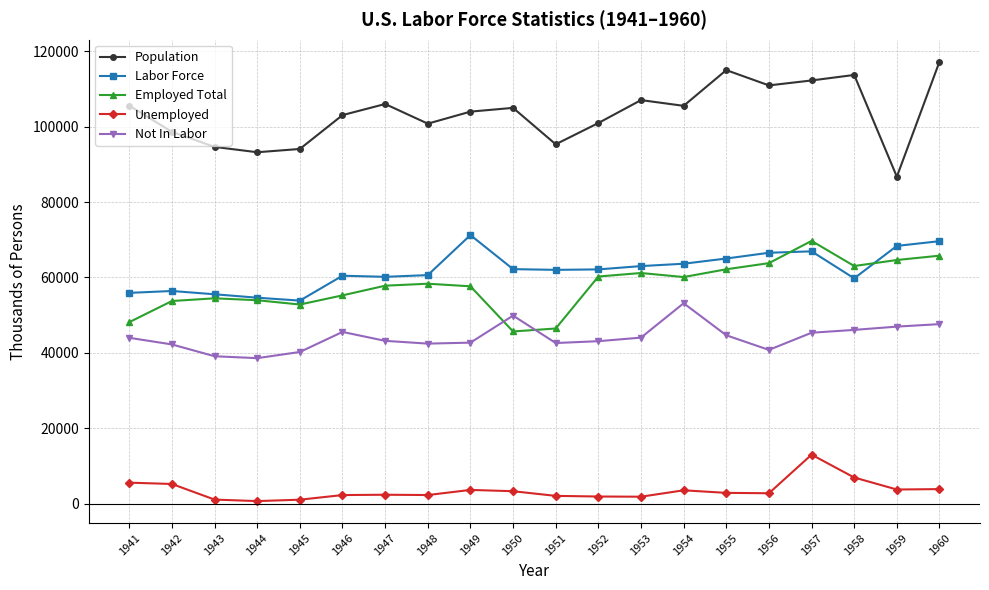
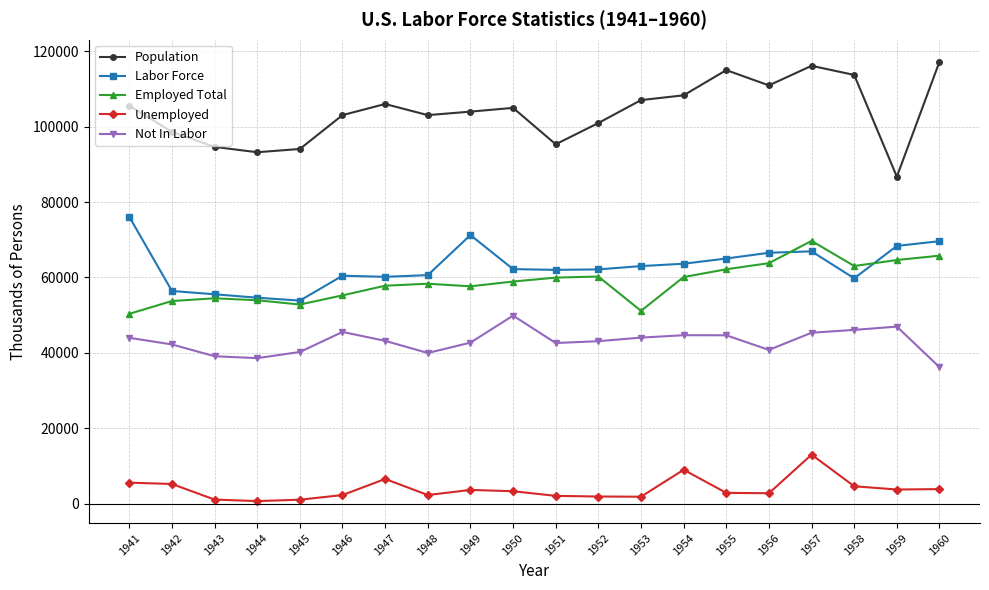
Labor Force, 1941: 56000 -> 76000
Employed Total, 1941: 48000 -> 50000
Unemployed, 1947: 2000 -> 7000
Population, 1948: 101000 -> 103000
Not In Labor, 1948: 42000 -> 40000
Employed Total, 1950: 46000 -> 59000
Employed Total, 1951: 46000 -> 60000
Employed Total, 1953: 61000 -> 51000
Population, 1954: 106000 -> 108000
Unemployed, 1954: 4000 -> 9000
Not In Labor, 1954: 53000 -> 45000
Population, 1957: 112000 -> 116000
Unemployed, 1958: 7000 -> 5000
Not In Labor, 1960: 48000 -> 36000
